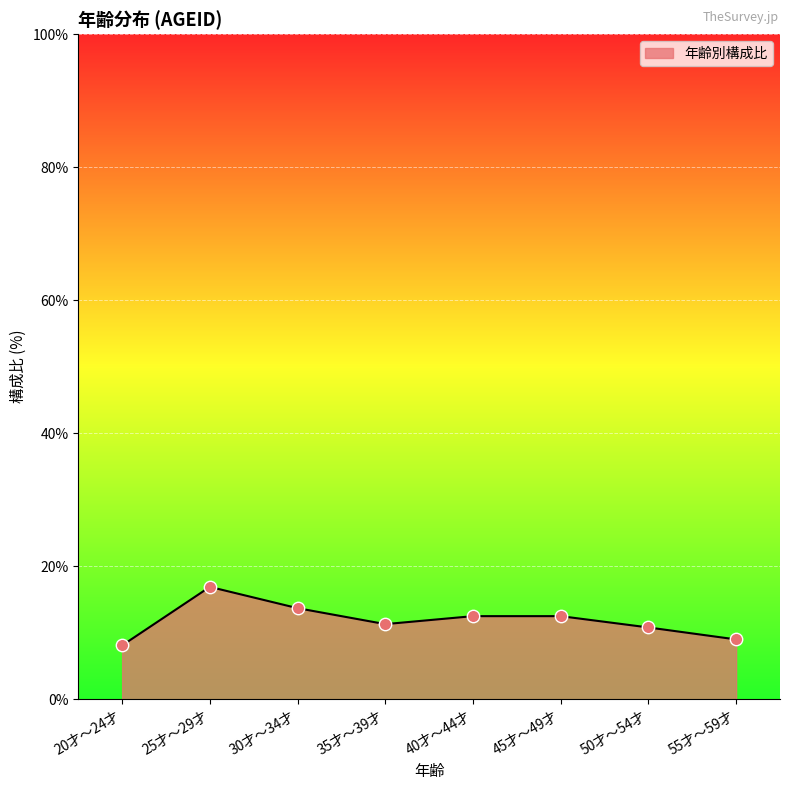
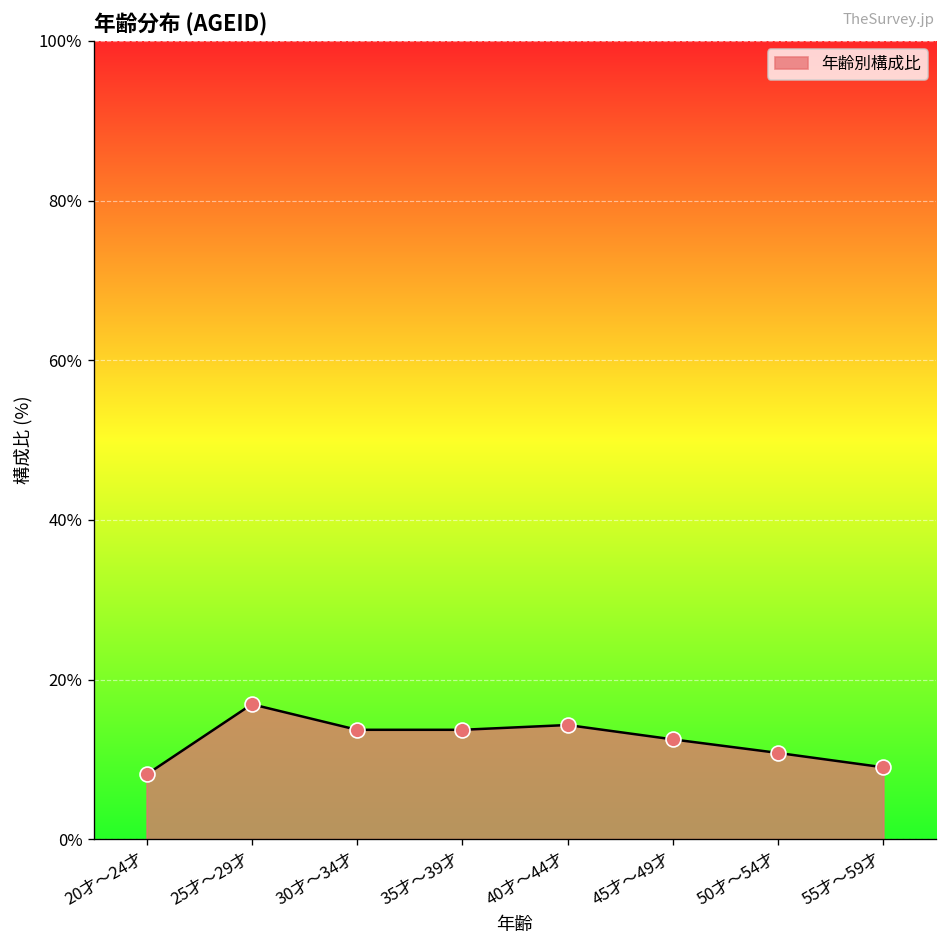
35才～39才: 11% -> 14%
40才～44才: 13% -> 14%
